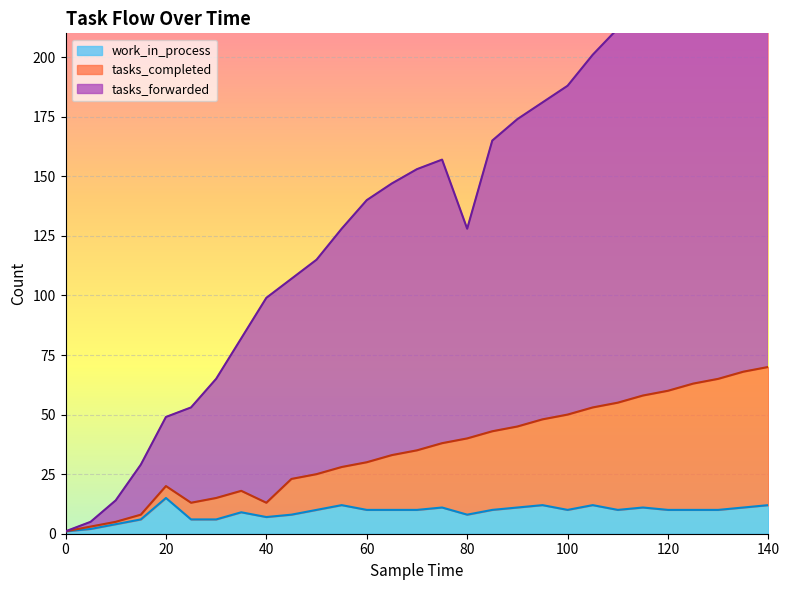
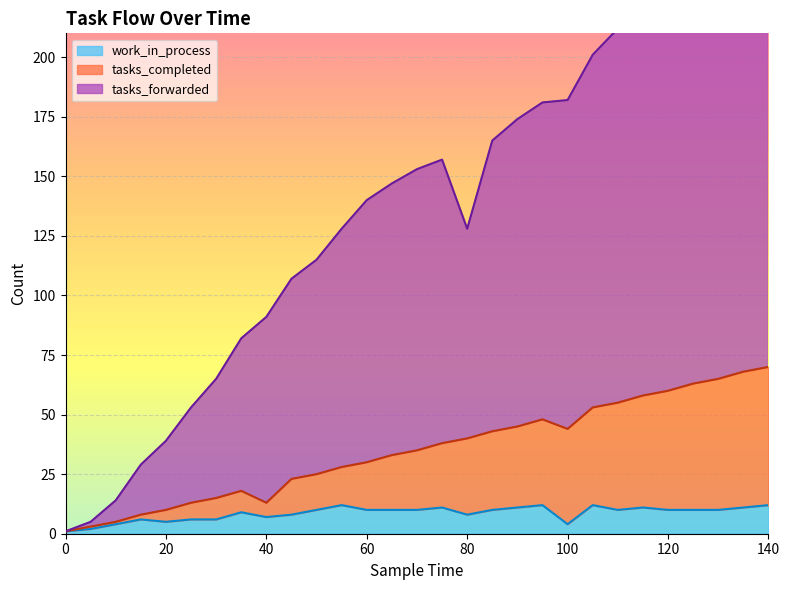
work_in_process, 20: 15 -> 5
tasks_forwarded, 40: 86 -> 78
work_in_process, 100: 10 -> 4
